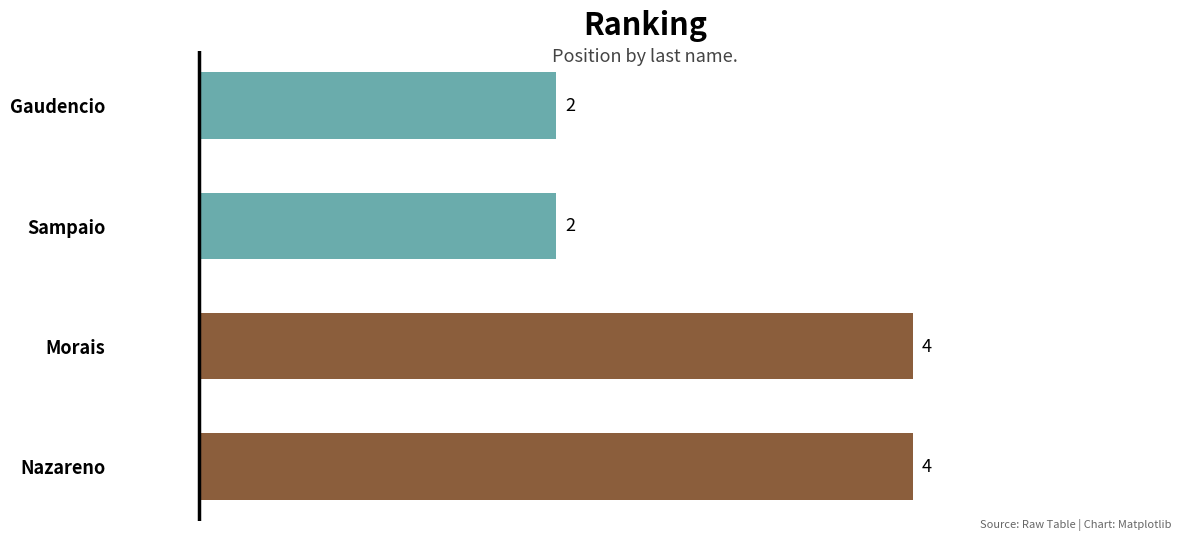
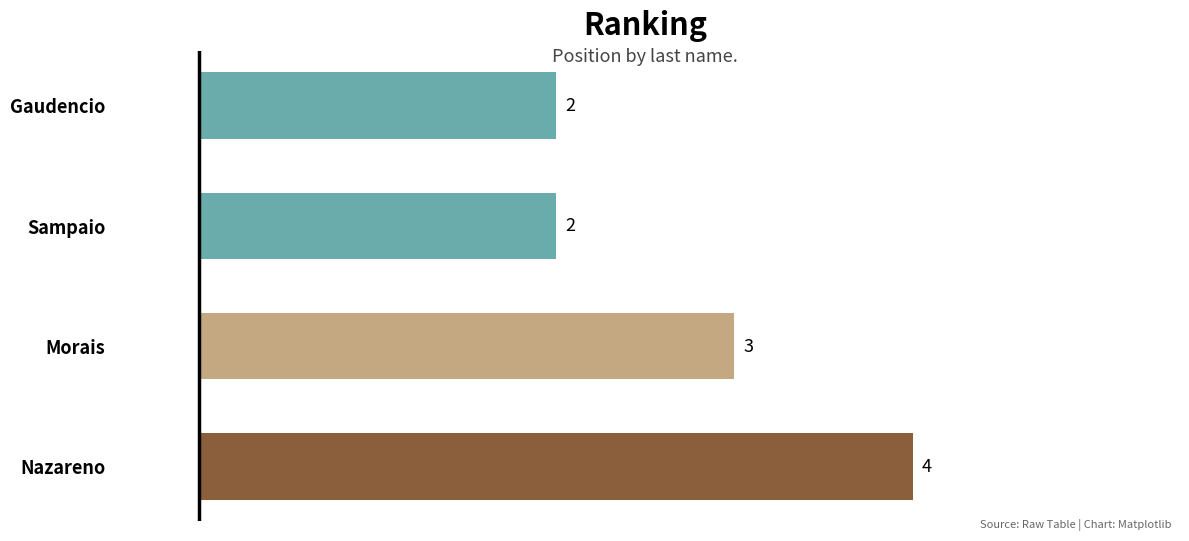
Morais: 4 -> 3
